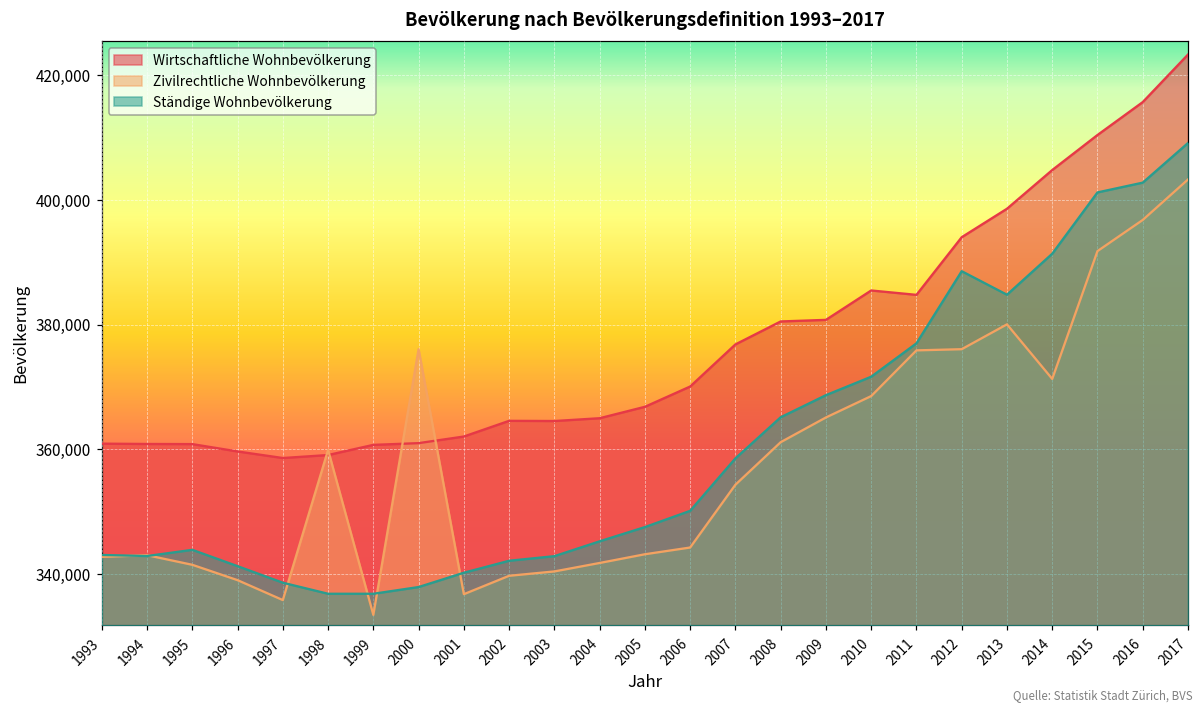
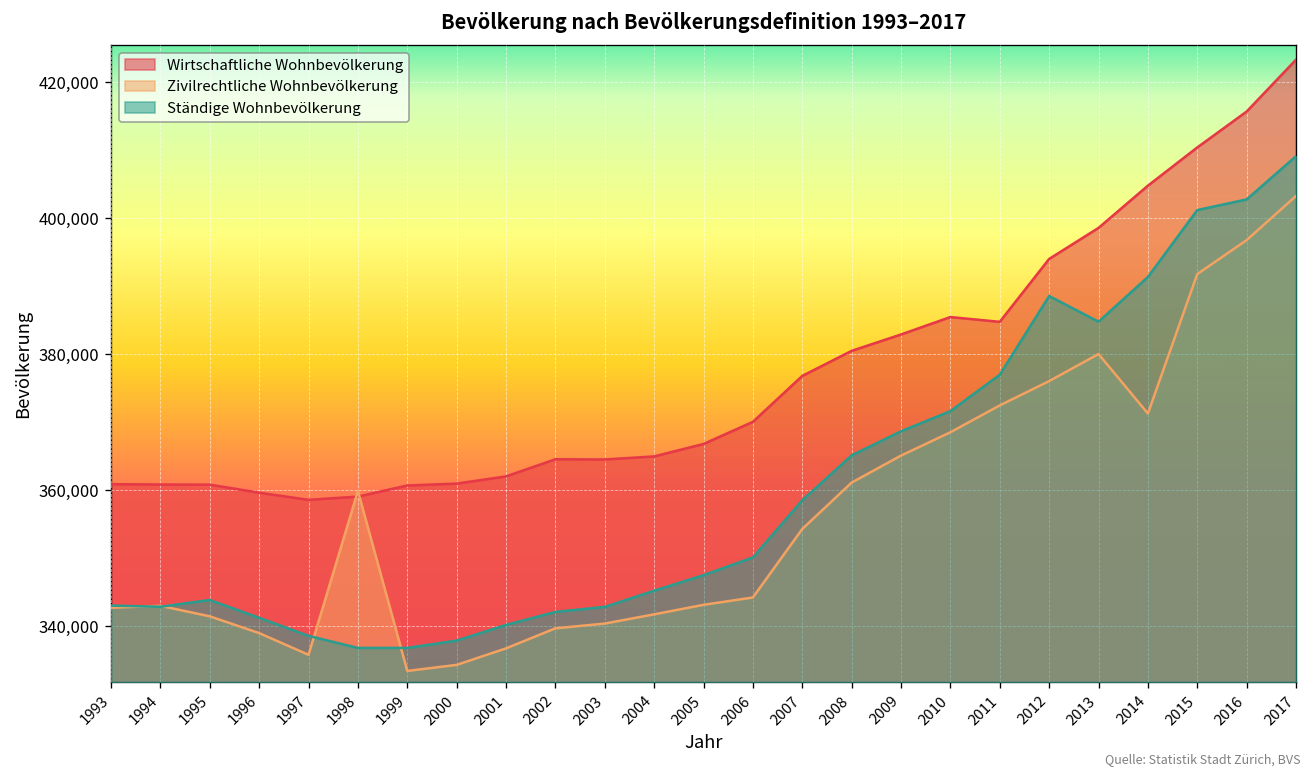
Zivilrechtliche Wohnbevölkerung, 2000: 376,000 -> 334,000
Wirtschaftliche Wohnbevölkerung, 2009: 381,000 -> 383,000
Zivilrechtliche Wohnbevölkerung, 2011: 376,000 -> 372,000
